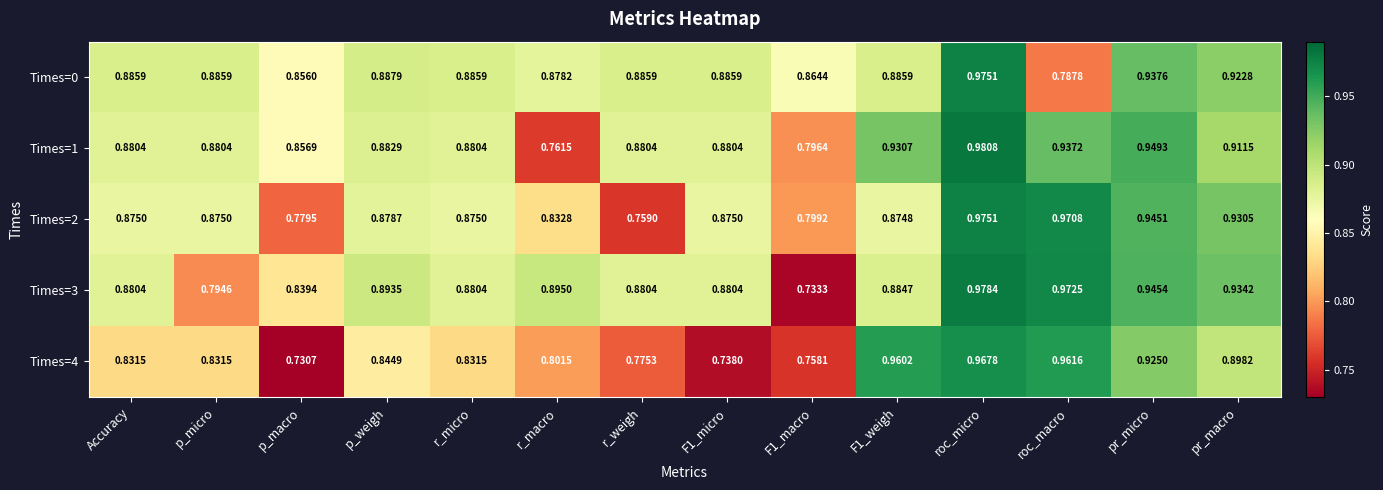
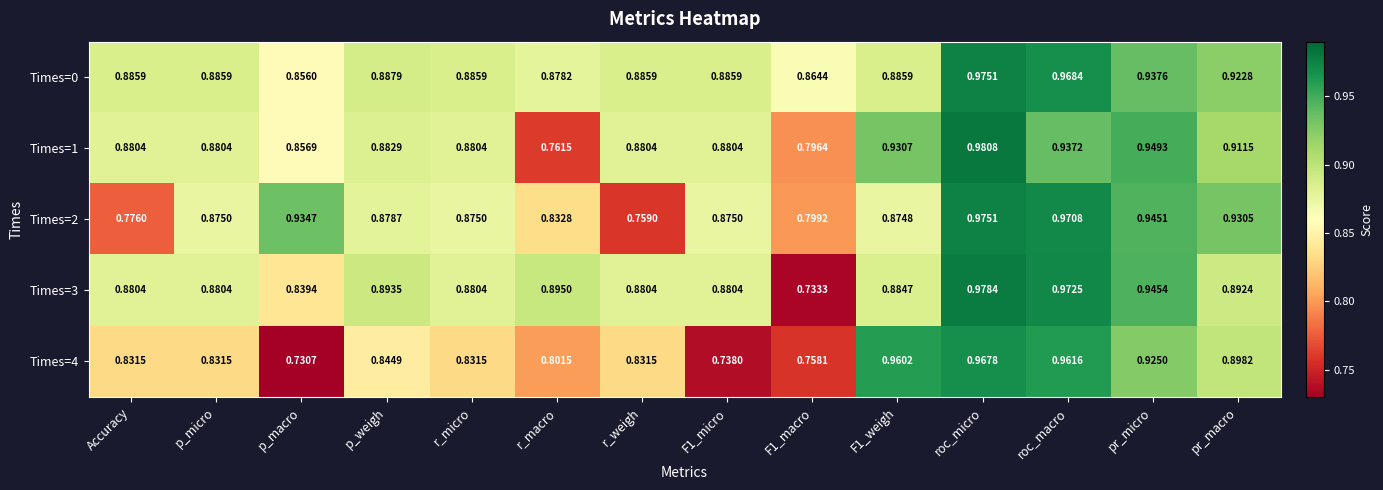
Times=0, roc_macro: 0.7878 -> 0.9684
Times=2, Accuracy: 0.8750 -> 0.7760
Times=2, p_macro: 0.7795 -> 0.9347
Times=3, p_micro: 0.7946 -> 0.8804
Times=3, pr_macro: 0.9342 -> 0.8924
Times=4, r_weigh: 0.7753 -> 0.8315
